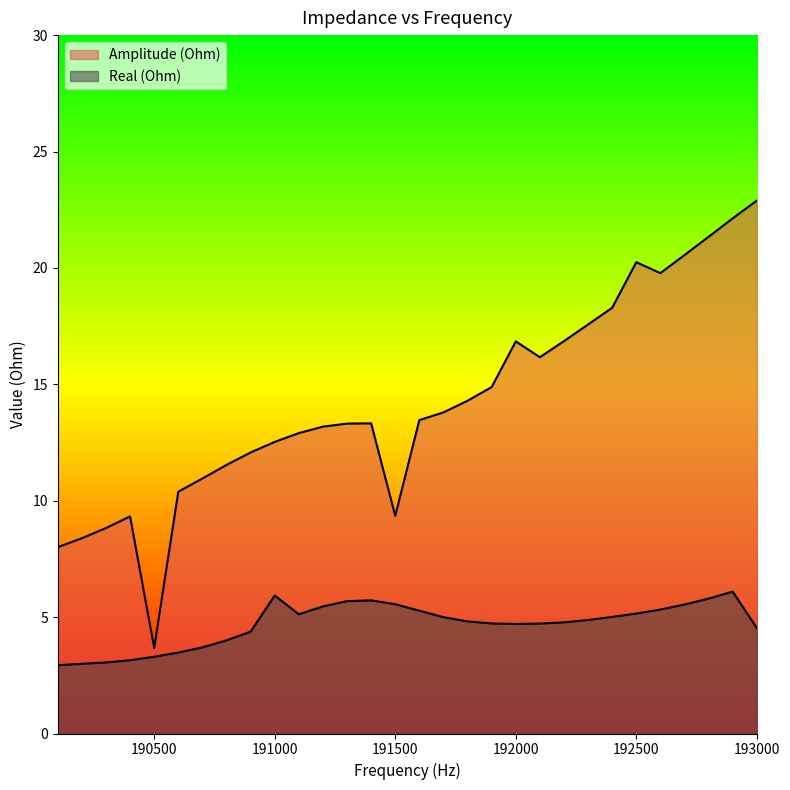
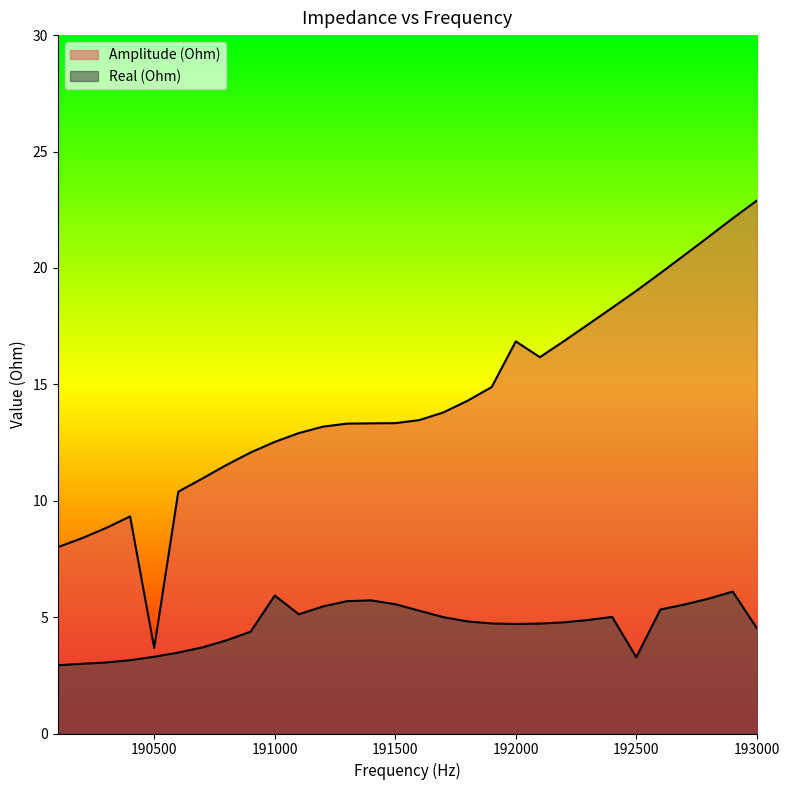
Amplitude (Ohm), 191500: 9.4 -> 13.3
Amplitude (Ohm), 192500: 20.2 -> 19.0
Real (Ohm), 192500: 5.2 -> 3.3
